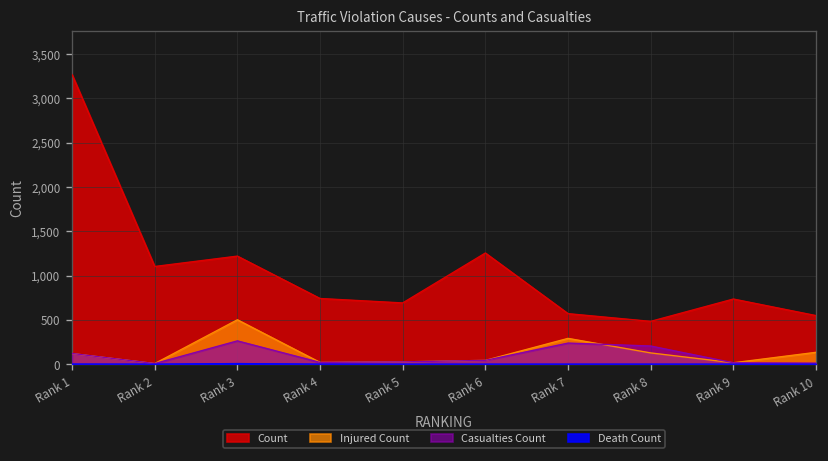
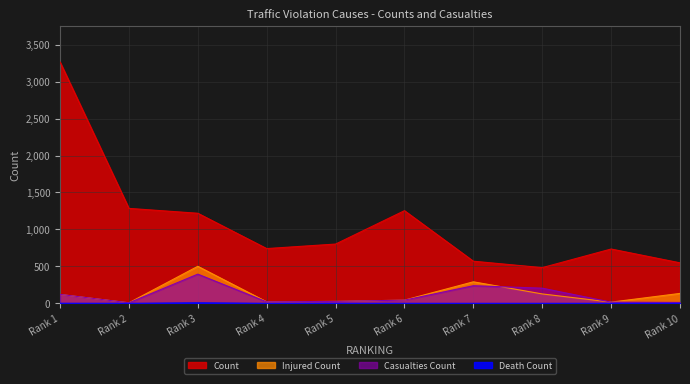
Count, Rank 2: 1,100 -> 1,300
Casualties Count, Rank 3: 300 -> 400
Count, Rank 5: 700 -> 800
